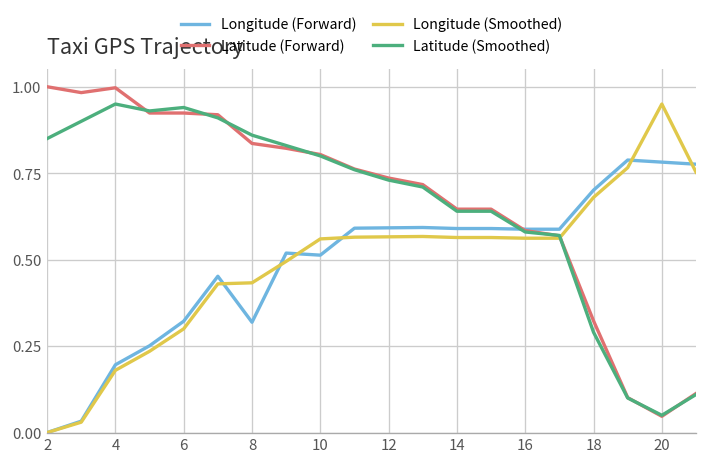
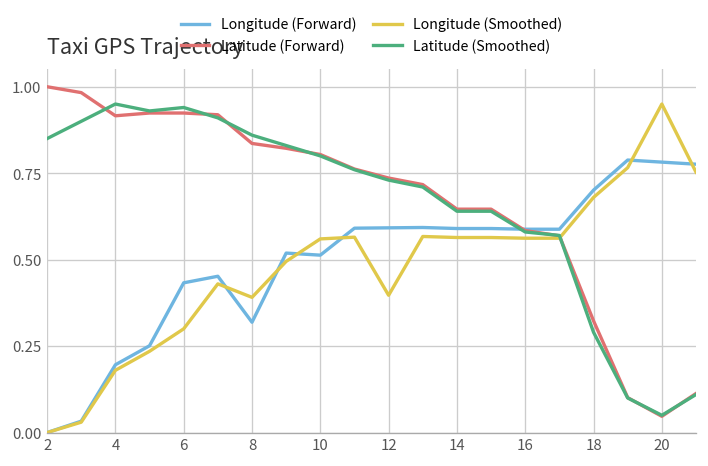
Latitude (Forward), 4: 1.00 -> 0.92
Longitude (Forward), 6: 0.32 -> 0.43
Longitude (Smoothed), 8: 0.43 -> 0.39
Longitude (Smoothed), 12: 0.57 -> 0.40
